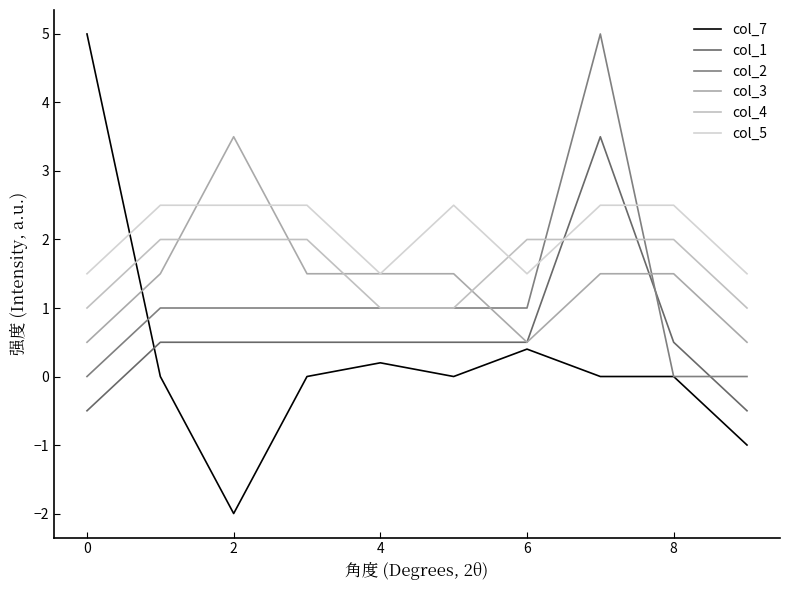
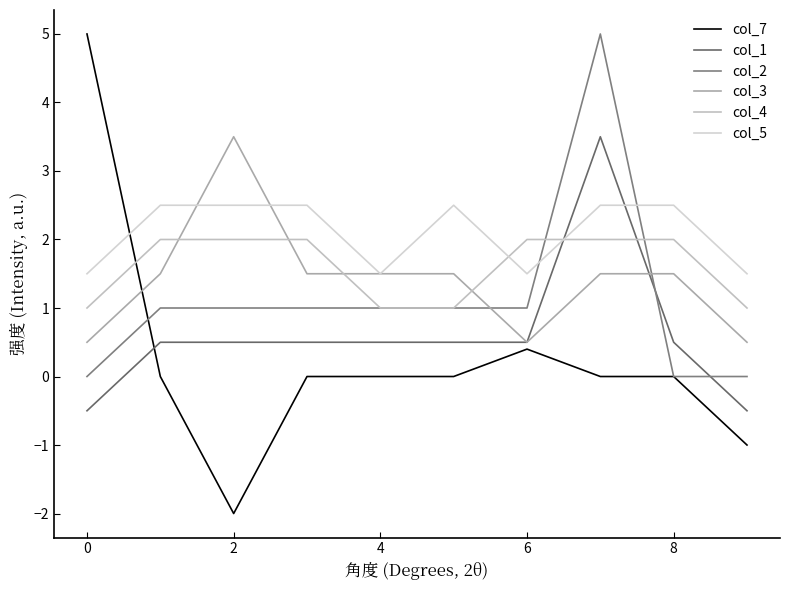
col_7, 4: 0.2 -> 0.0
